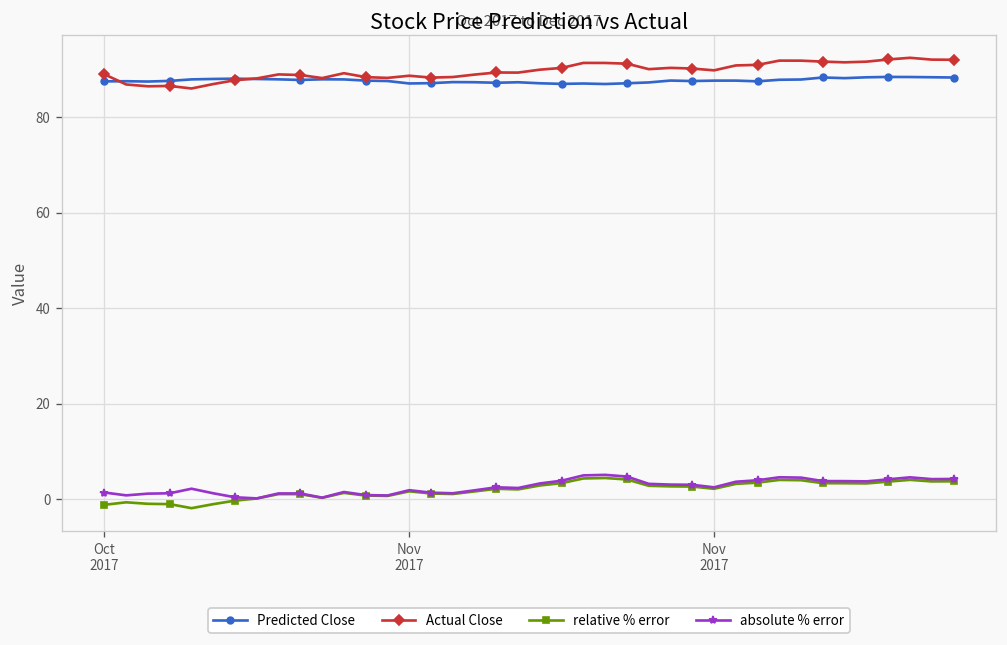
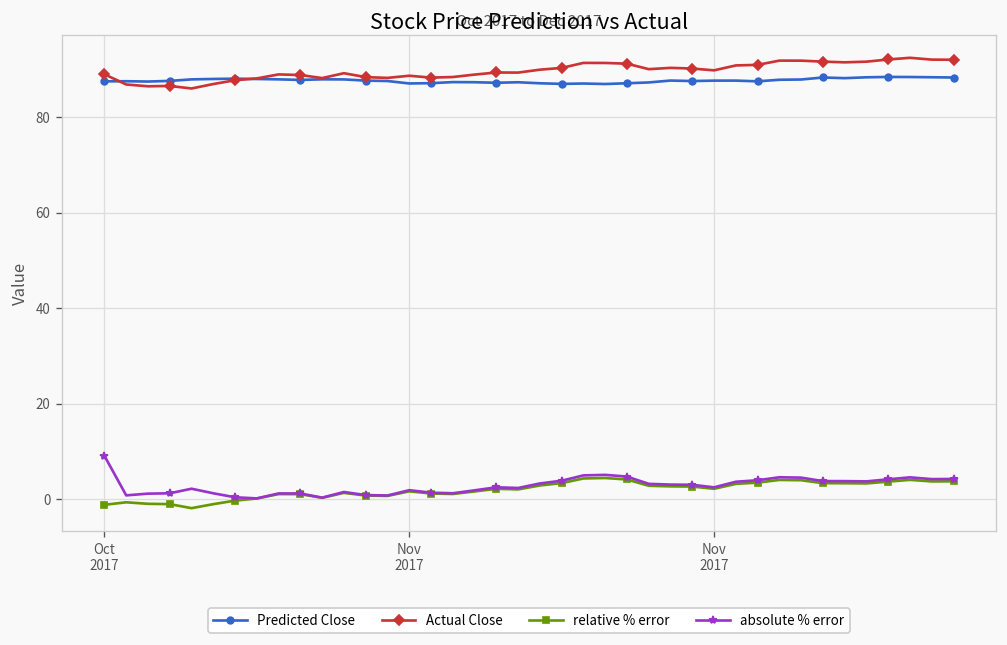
absolute % error, Oct 2017: 1 -> 9
